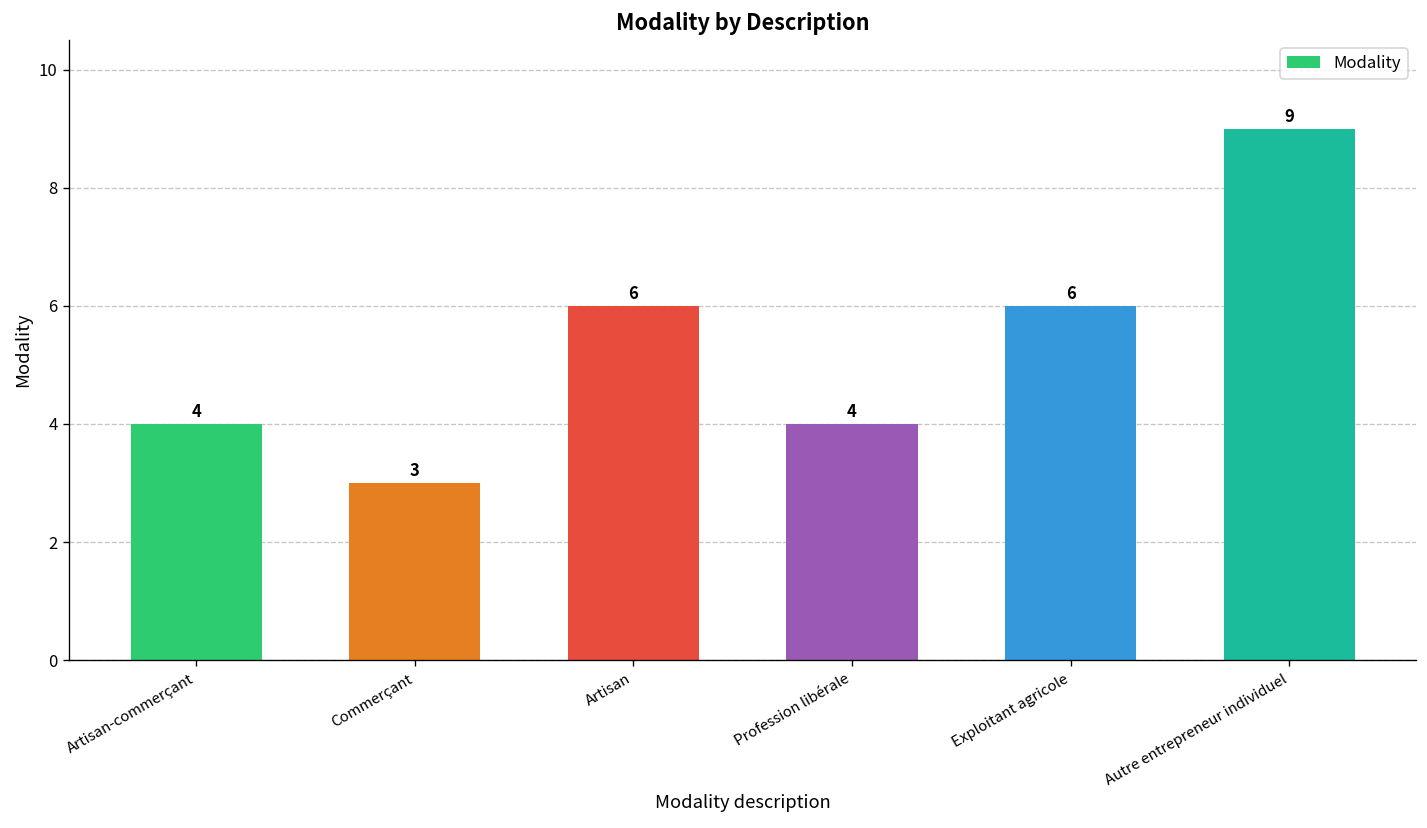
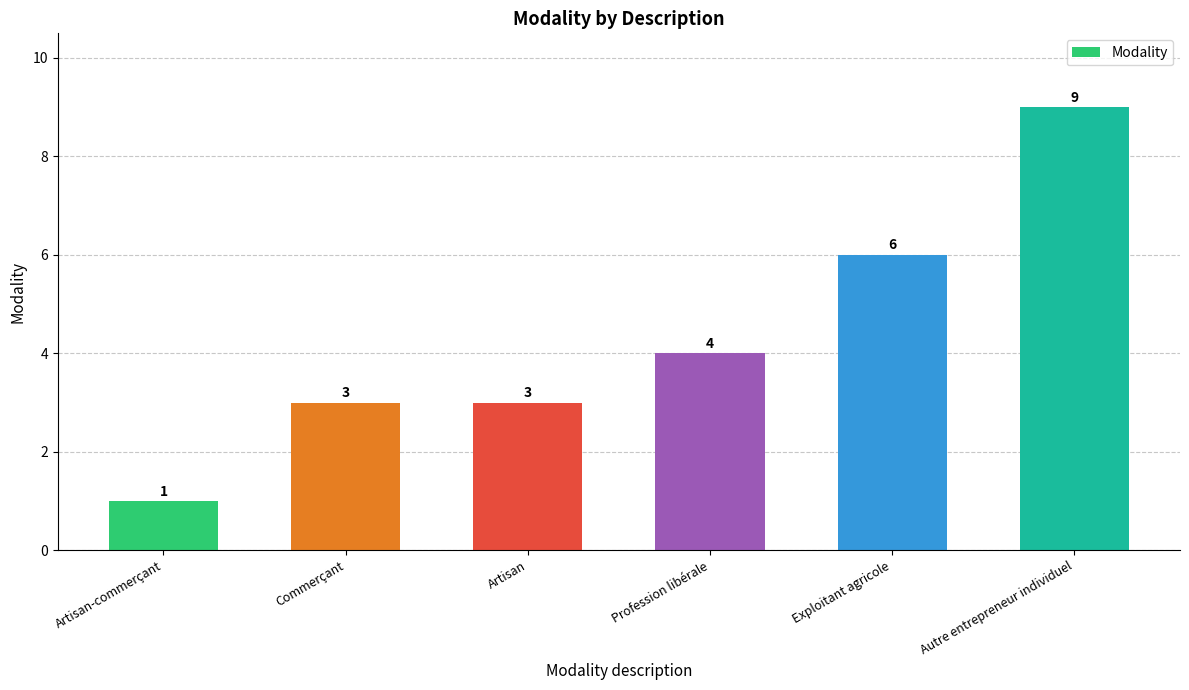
Artisan-commerçant: 4 -> 1
Artisan: 6 -> 3
